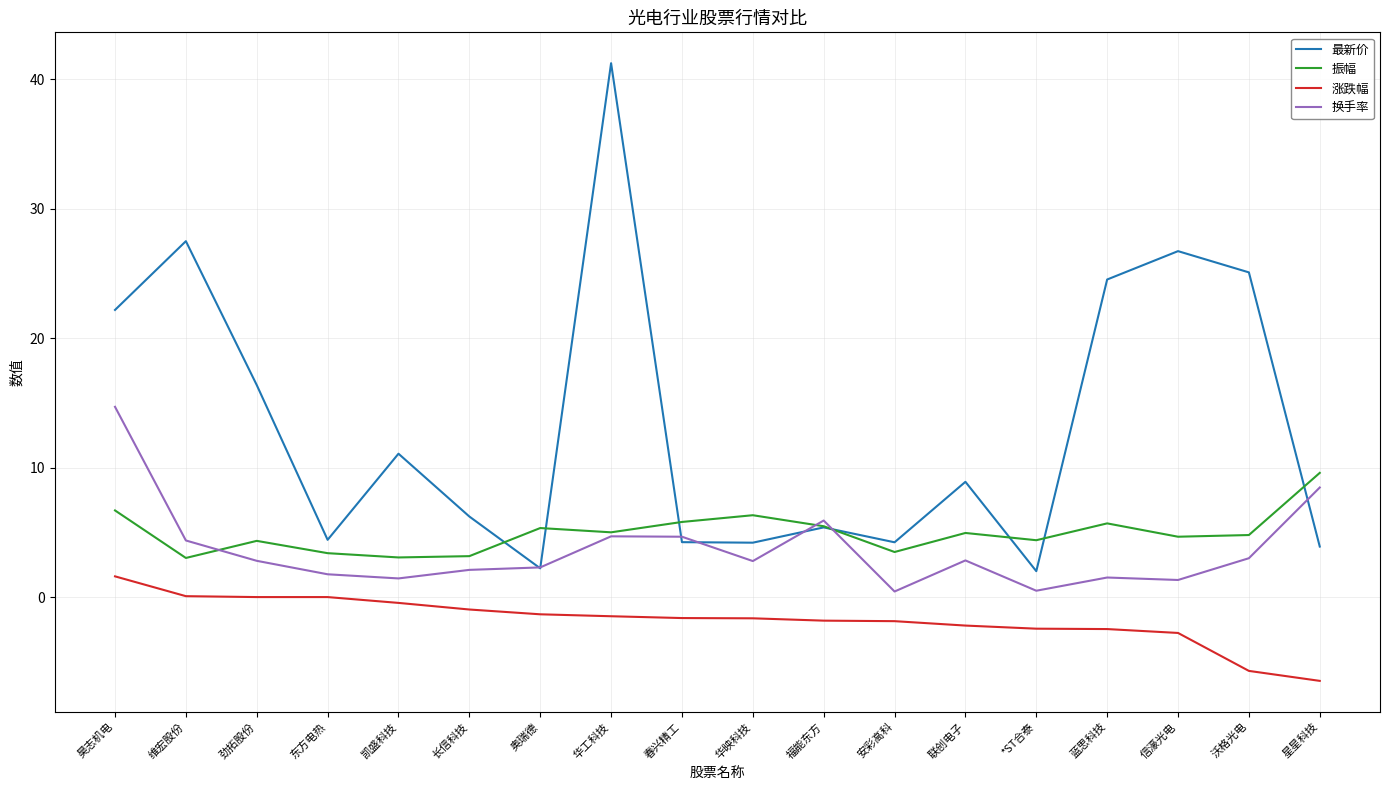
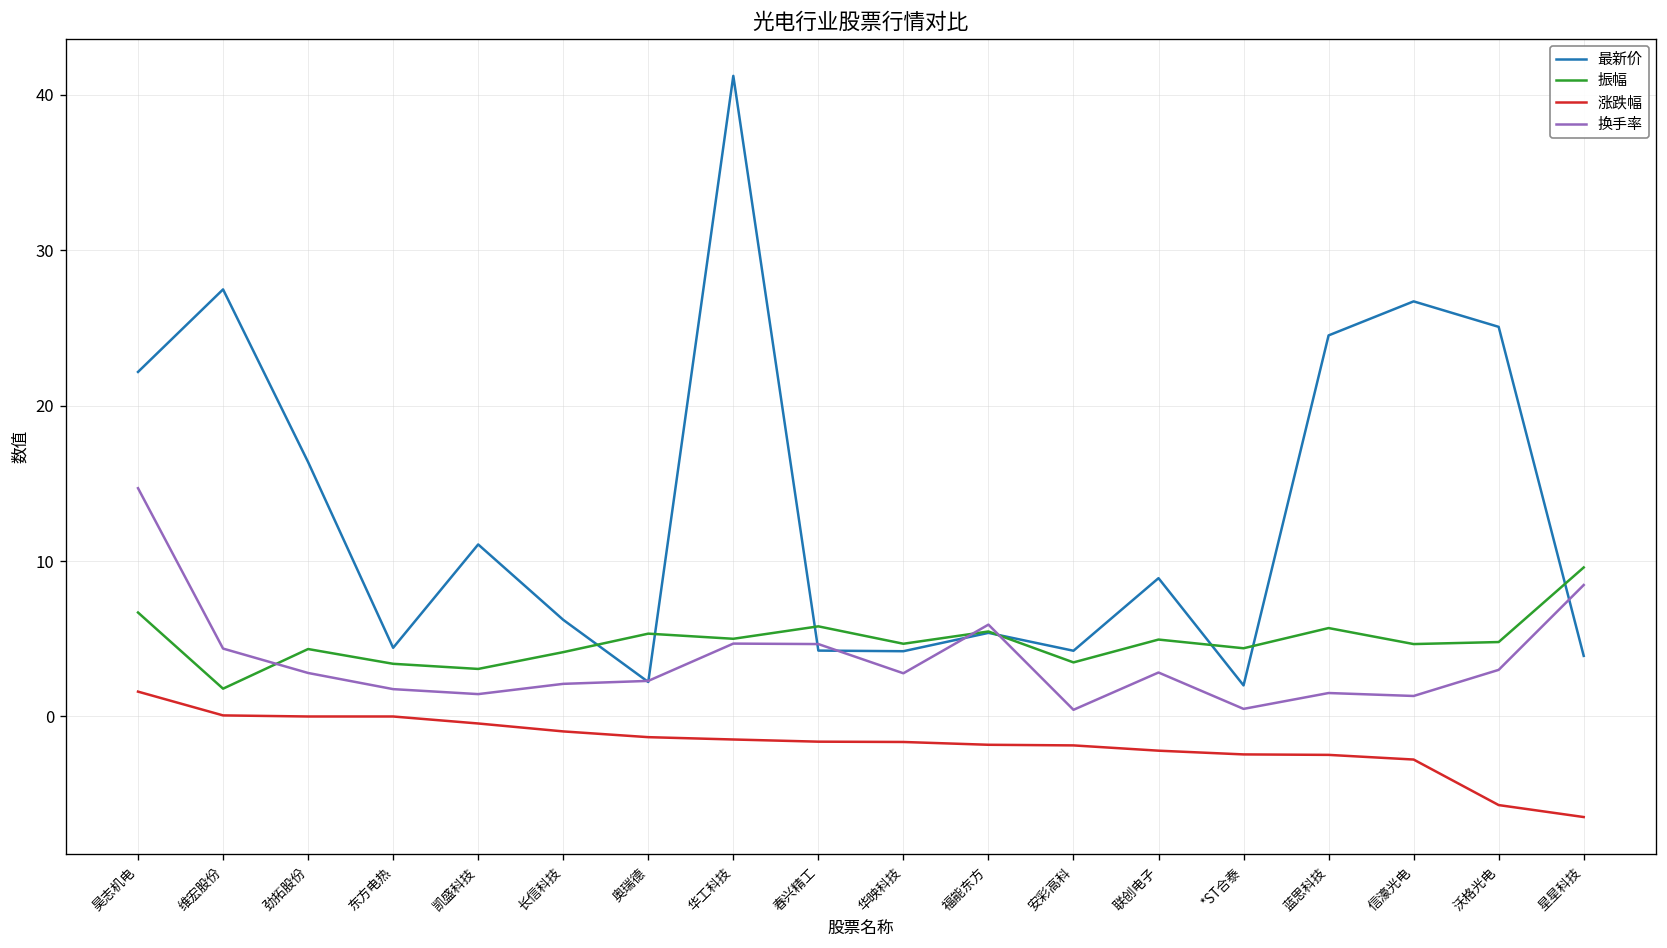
振幅, 维宏股份: 3.0 -> 1.8
振幅, 长信科技: 3.2 -> 4.1
振幅, 华映科技: 6.3 -> 4.7
